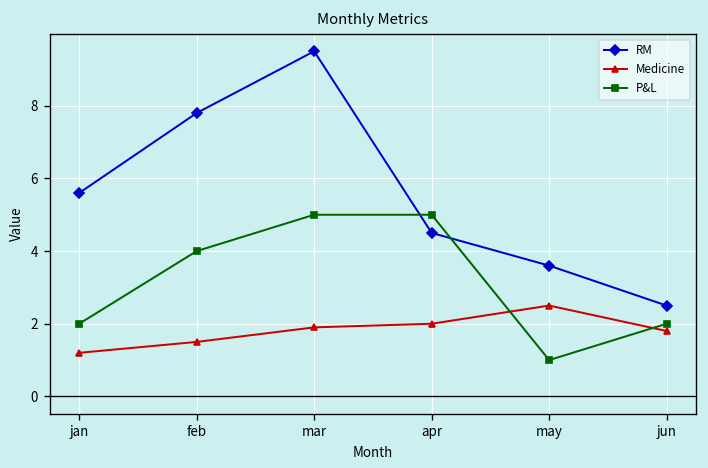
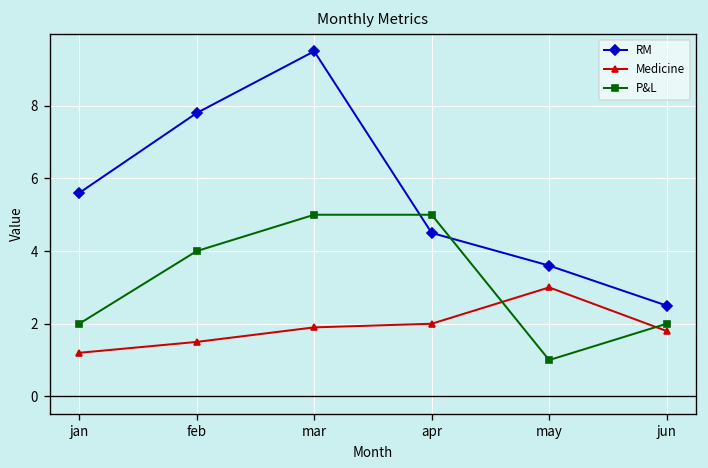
Medicine, may: 2.5 -> 3.0
